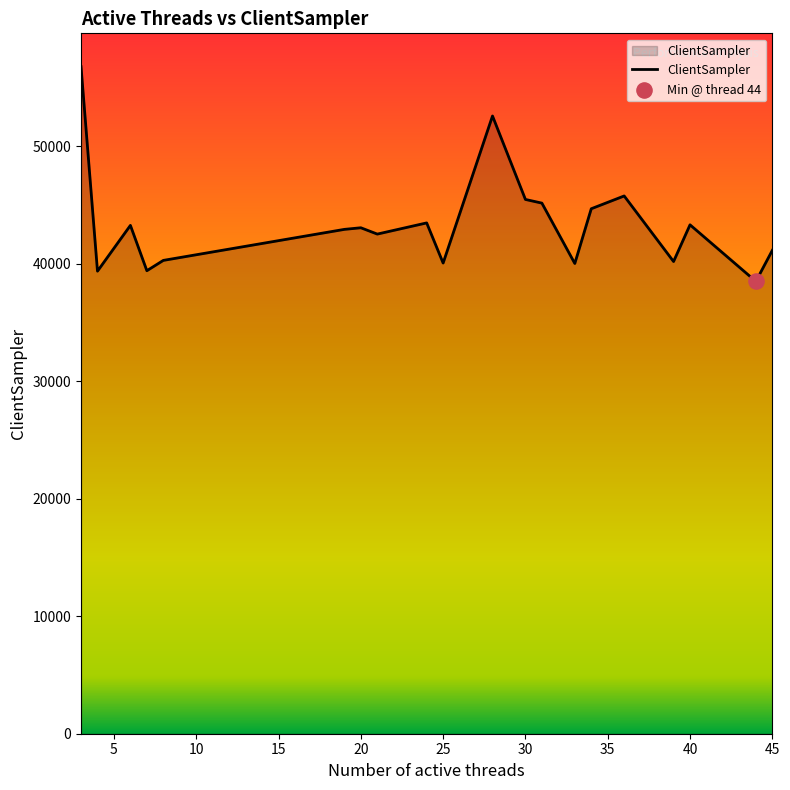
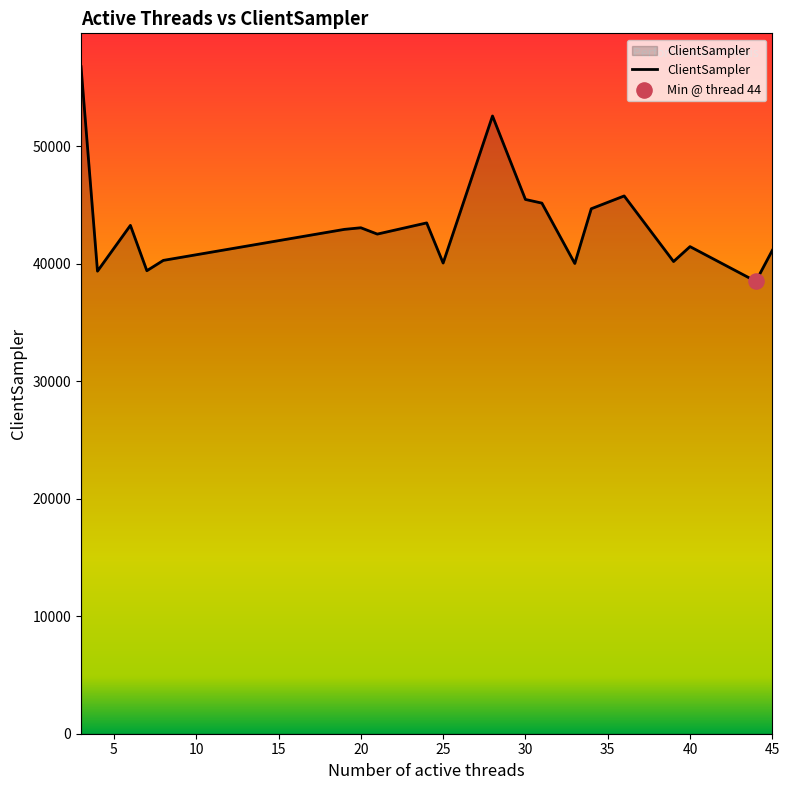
ClientSampler, 40: 43300 -> 41400
